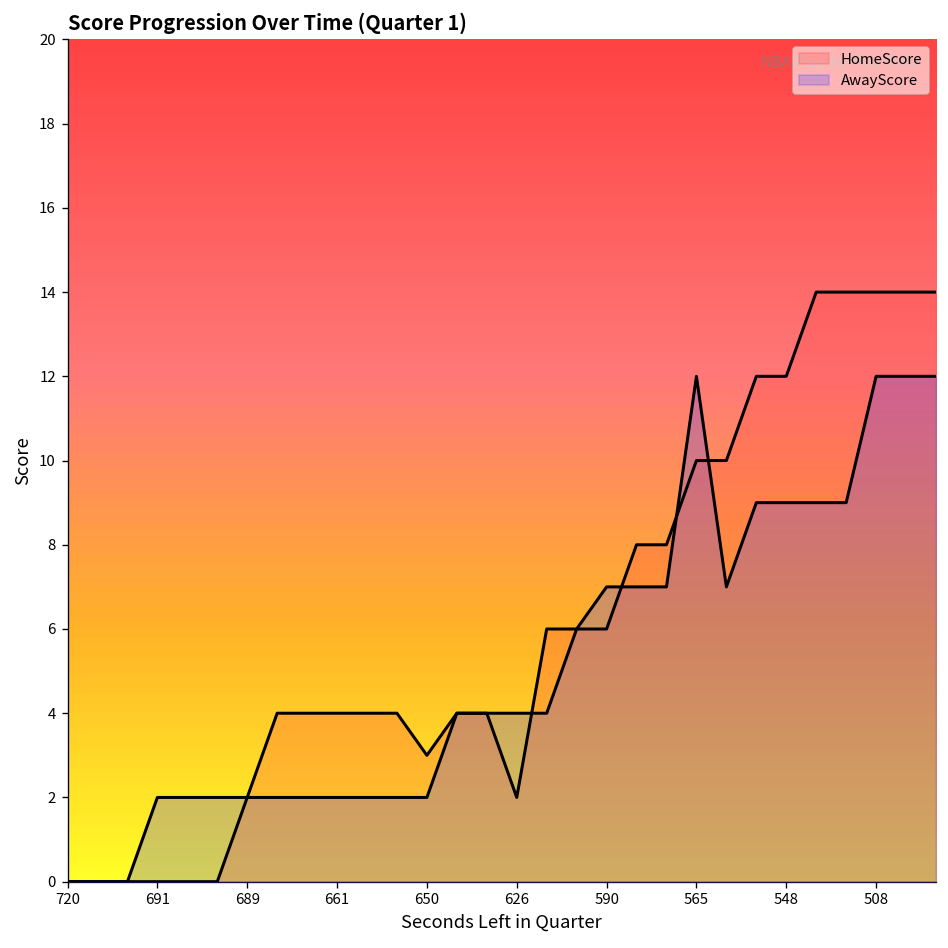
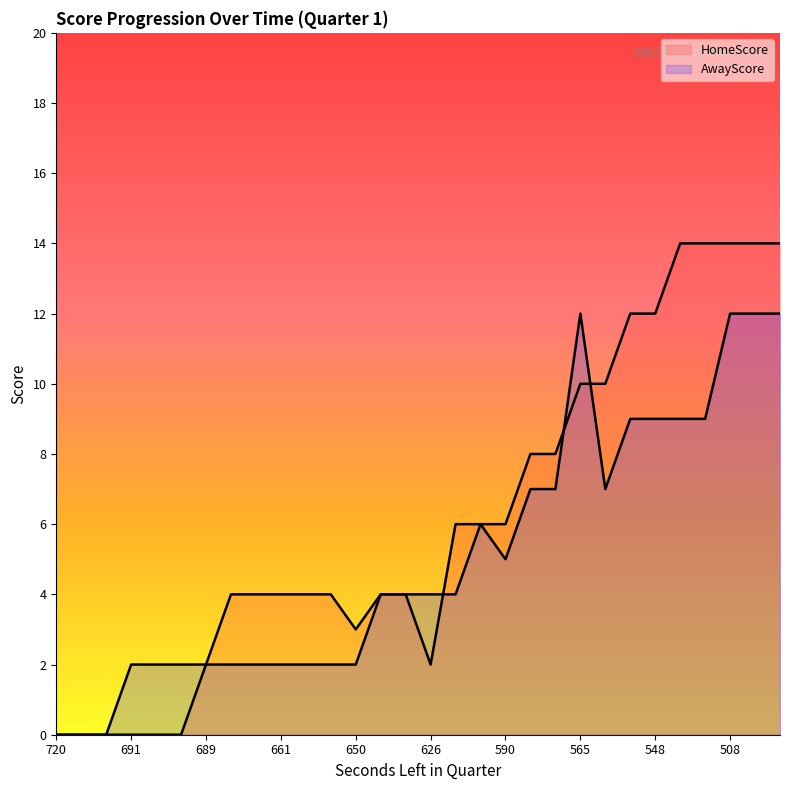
AwayScore, 590: 7 -> 5
